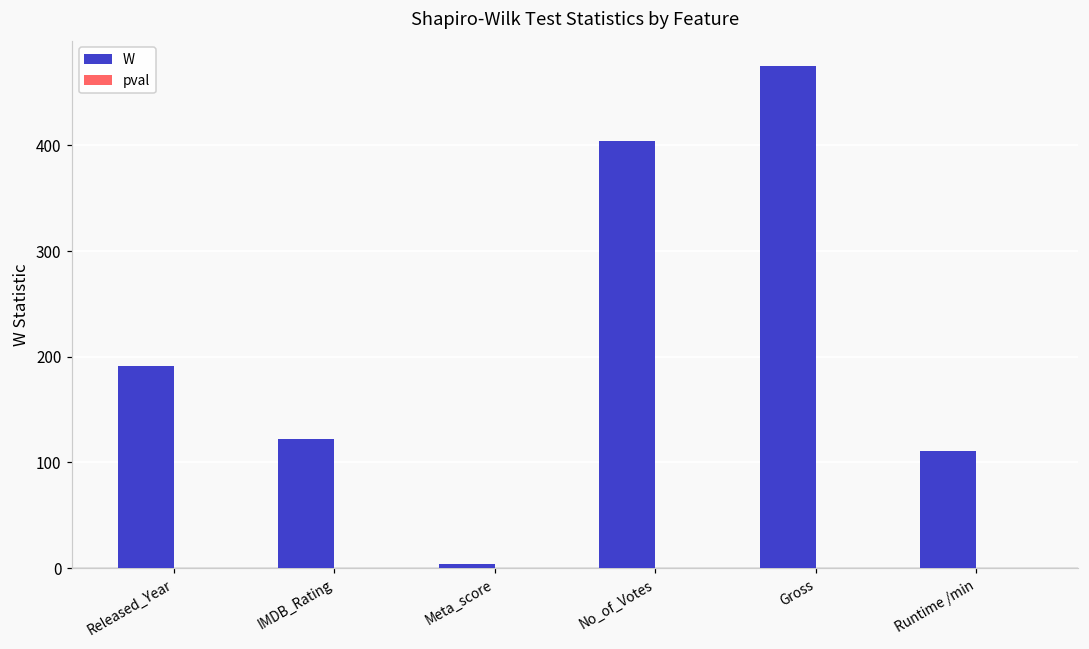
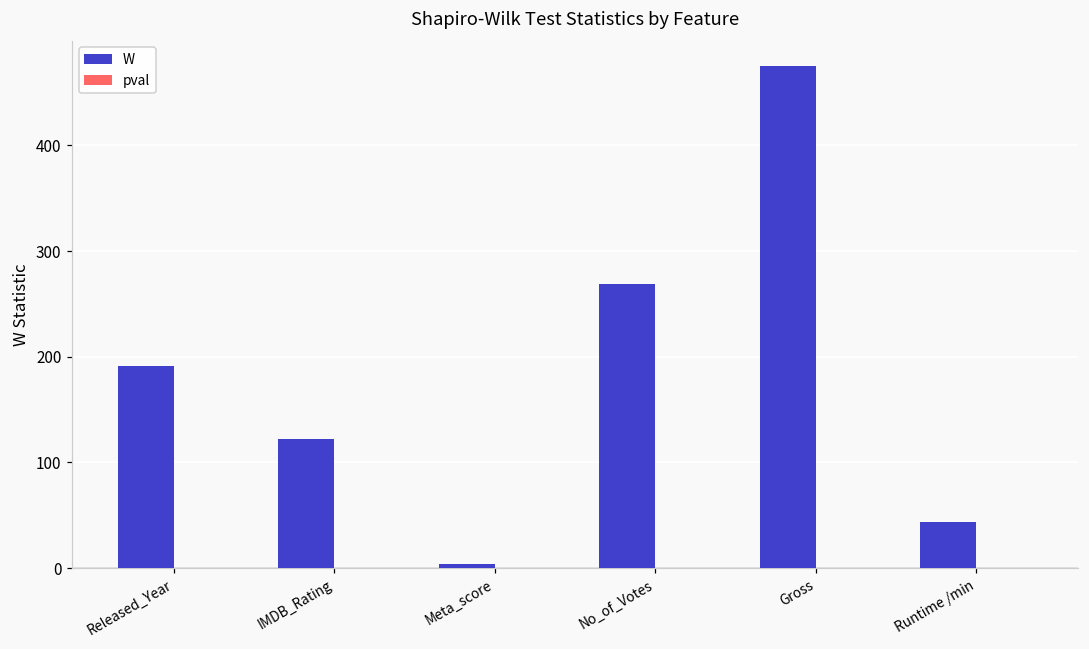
W, No_of_Votes: 400 -> 270
W, Runtime /min: 110 -> 40
